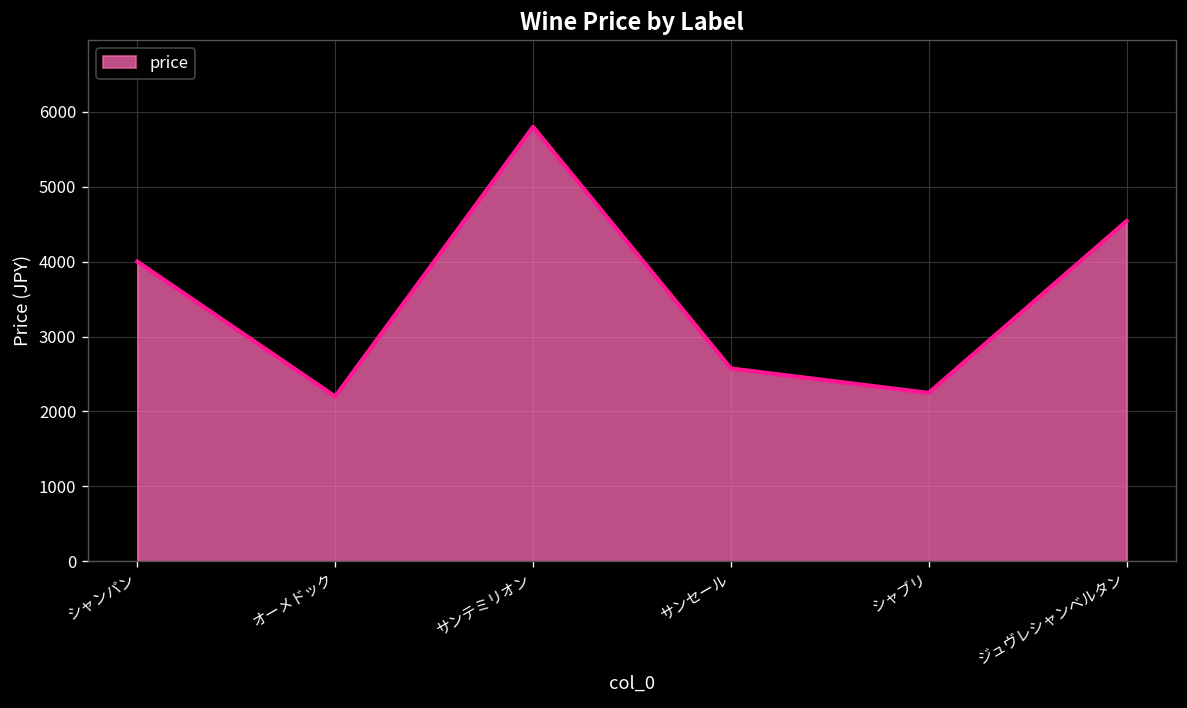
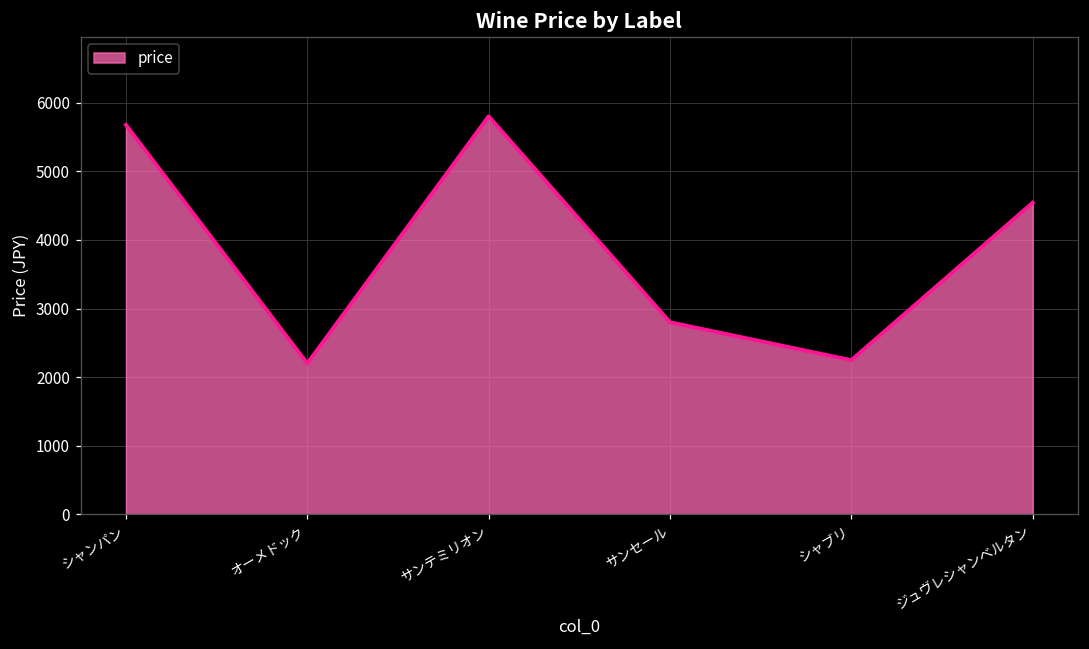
シャンパン: 4000 -> 5700
サンセール: 2600 -> 2800
